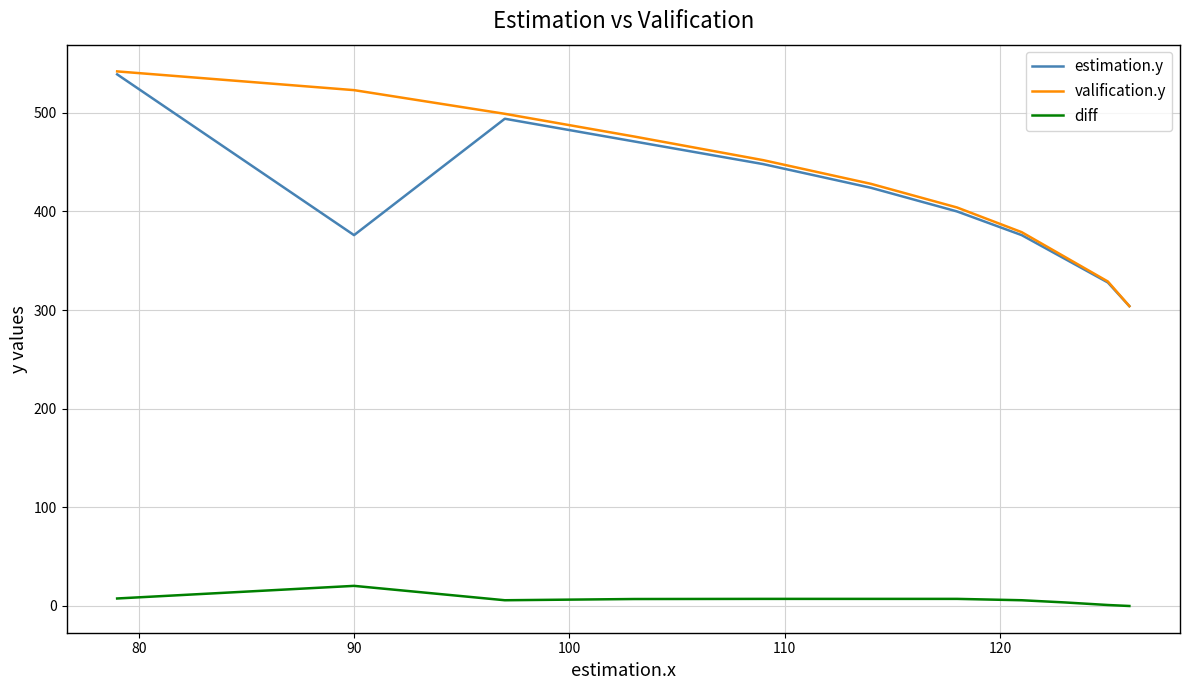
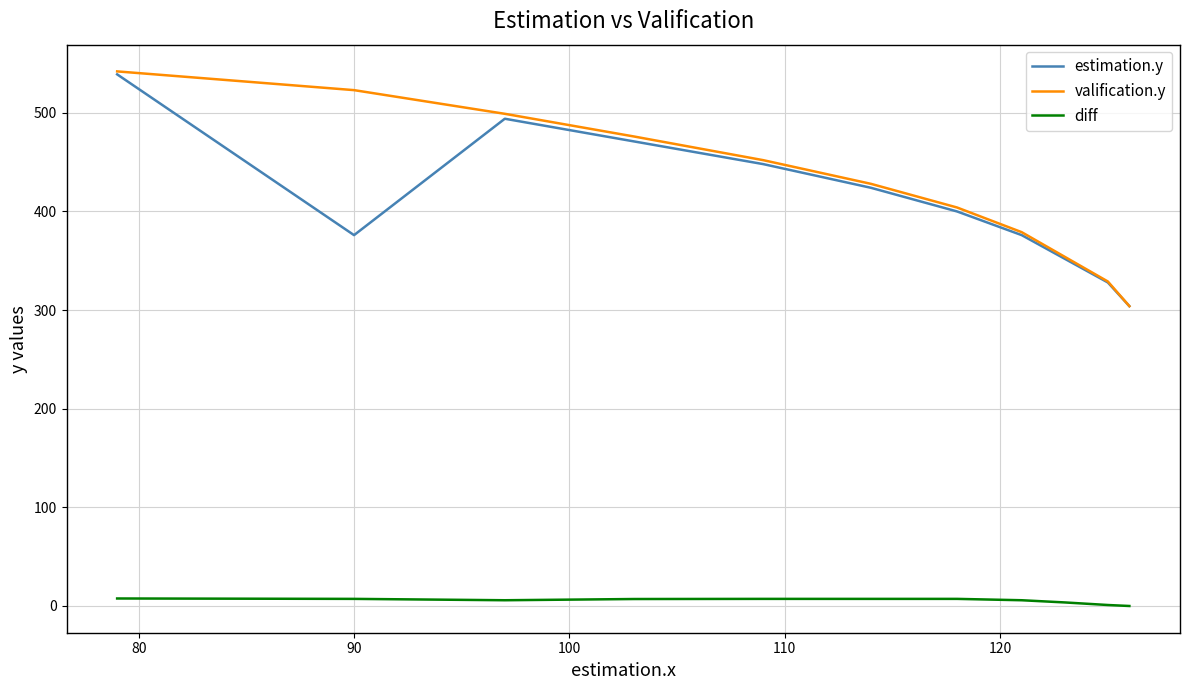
diff, 90: 20 -> 10
